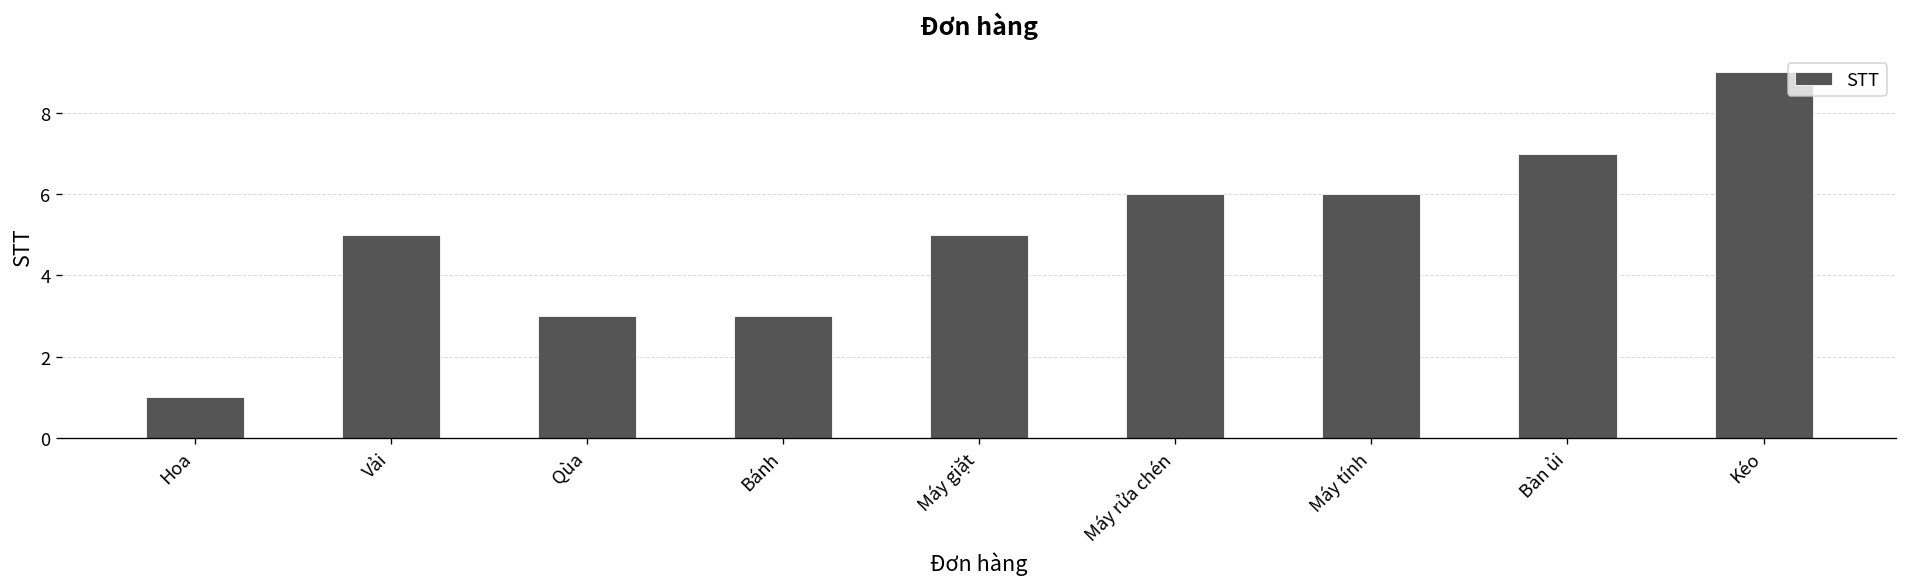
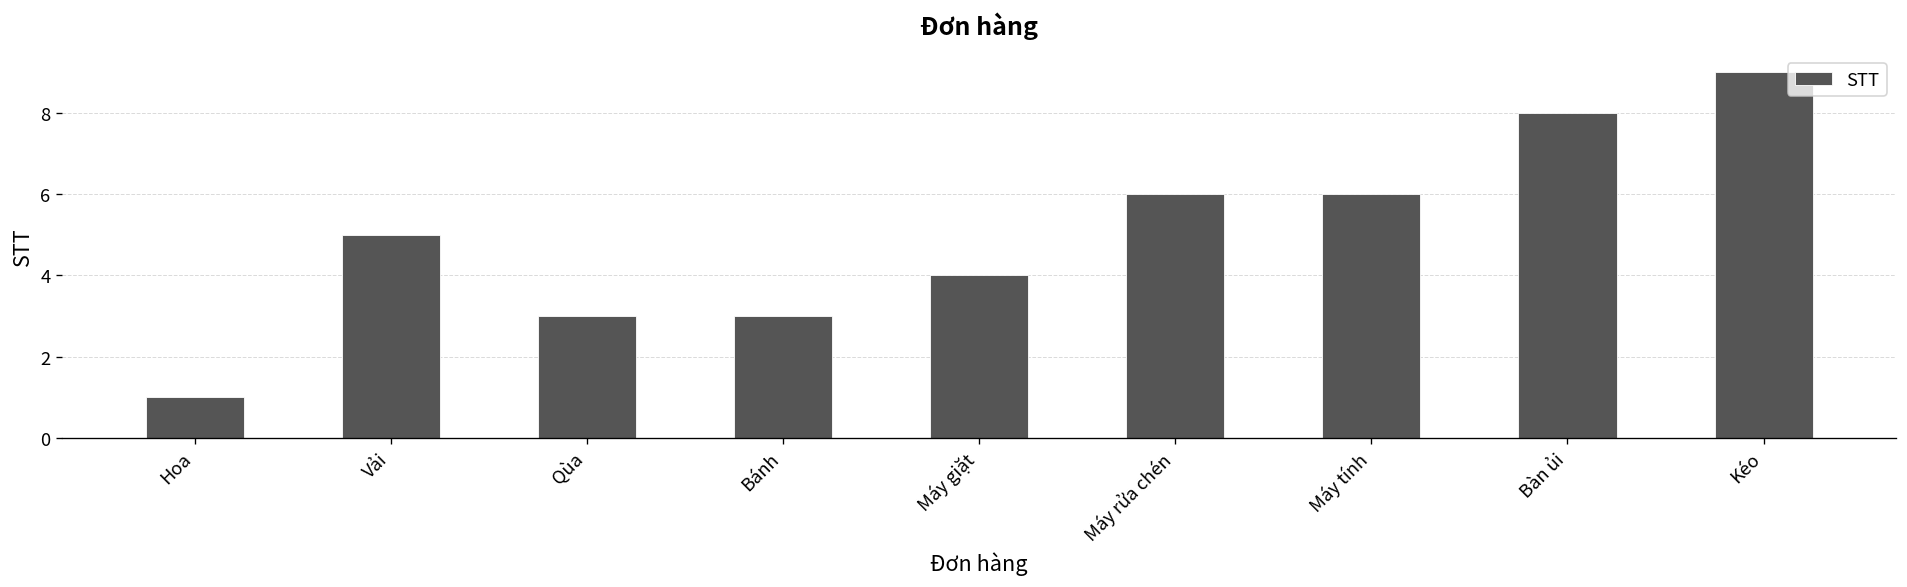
Máy giặt: 5 -> 4
Bàn ủi: 7 -> 8
